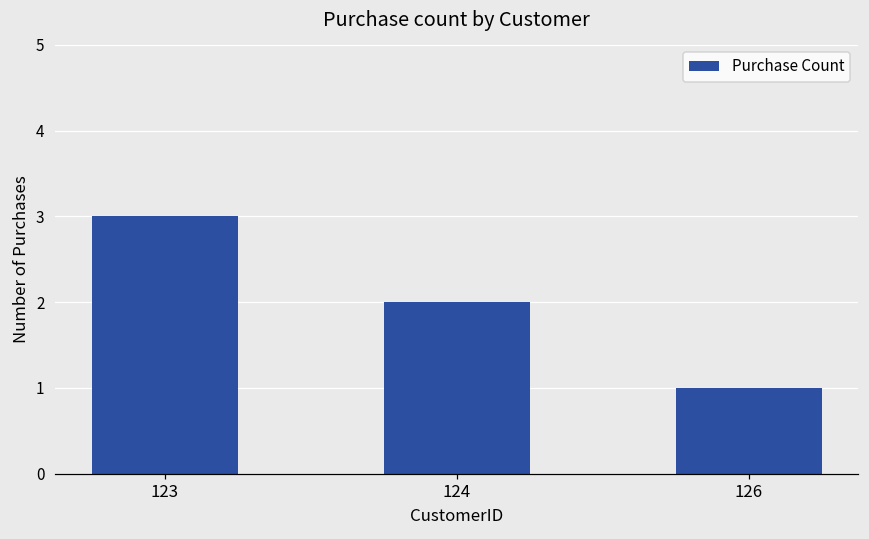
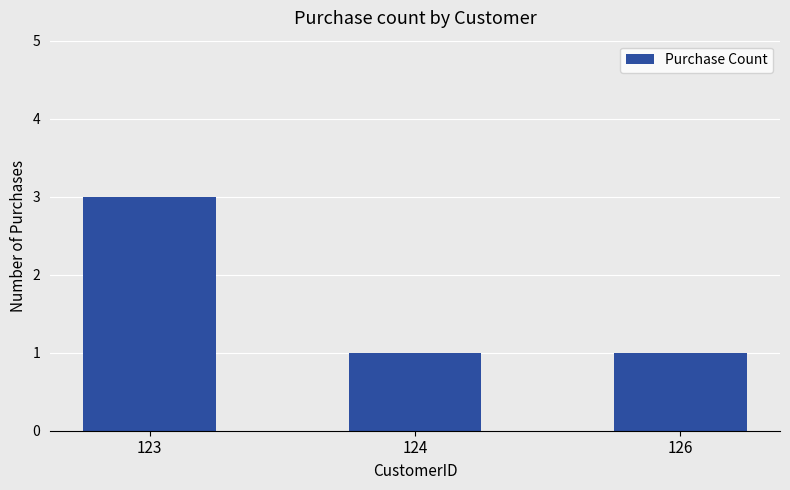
124: 2 -> 1
